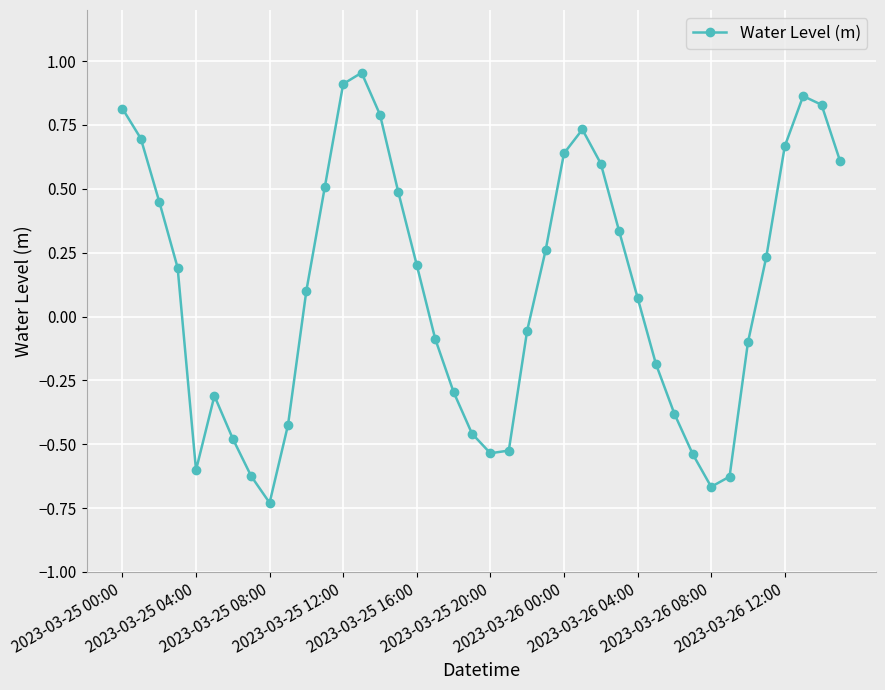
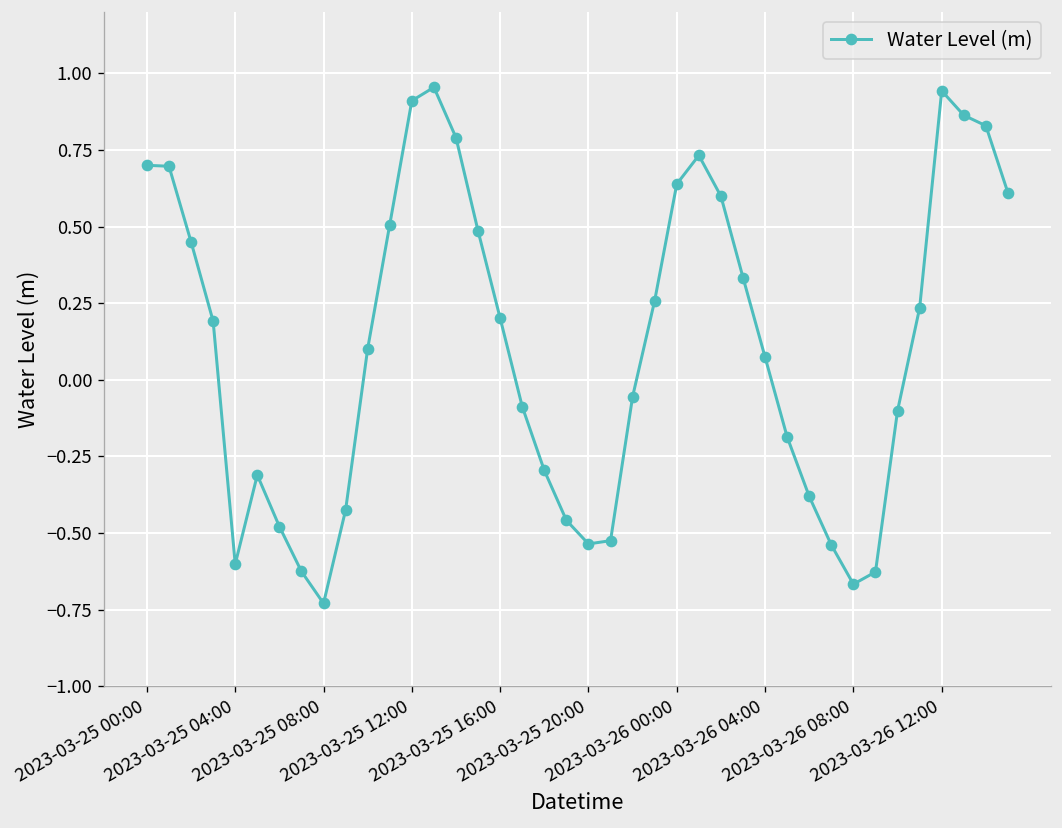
2023-03-25 00:00: 0.81 -> 0.70
2023-03-26 12:00: 0.67 -> 0.94
